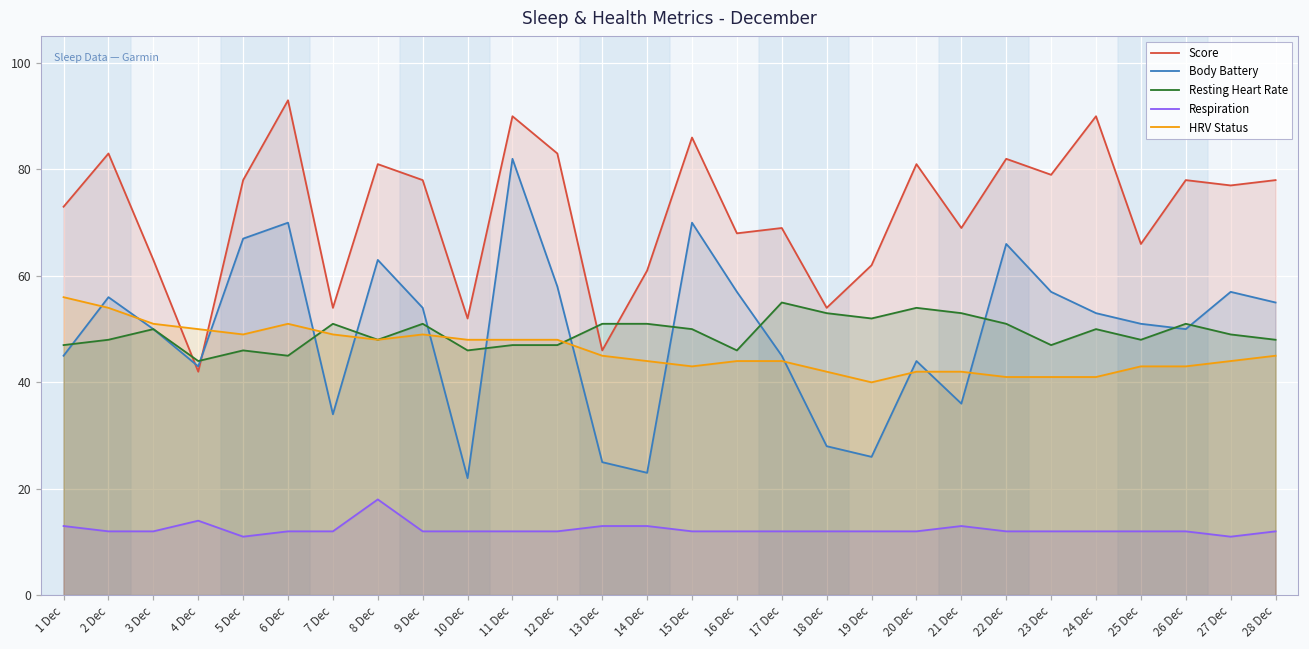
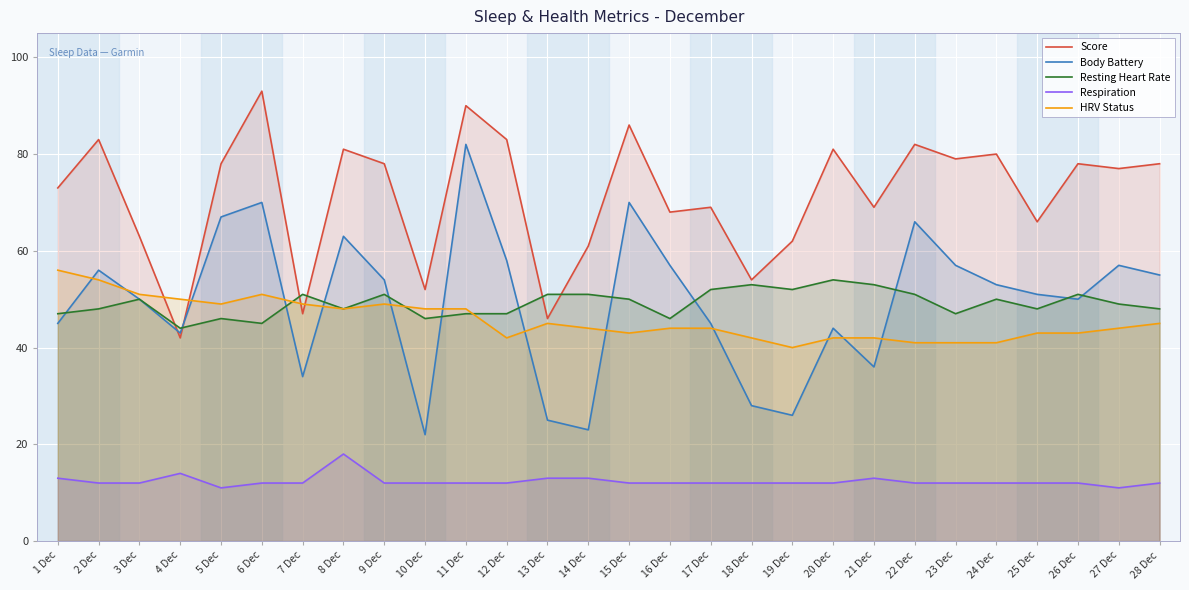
Score, 7 Dec: 54 -> 47
HRV Status, 12 Dec: 48 -> 42
Resting Heart Rate, 17 Dec: 55 -> 52
Score, 24 Dec: 90 -> 80
